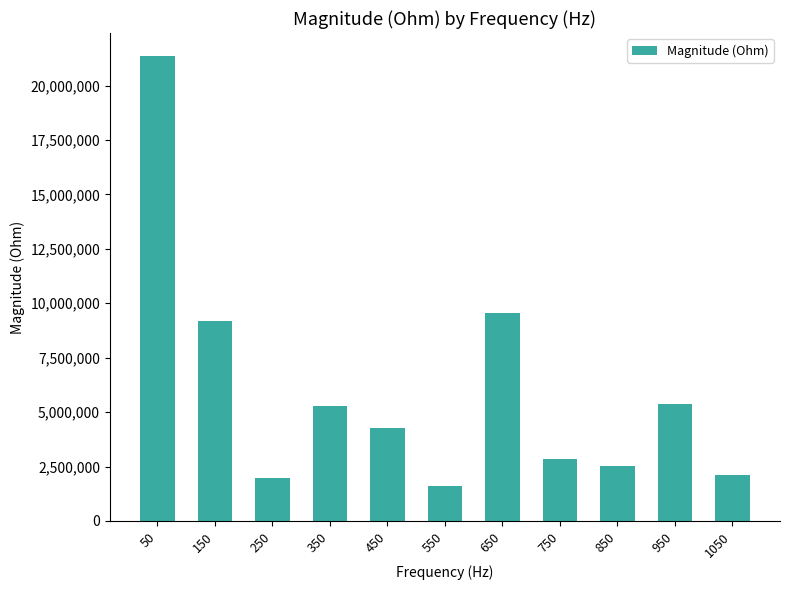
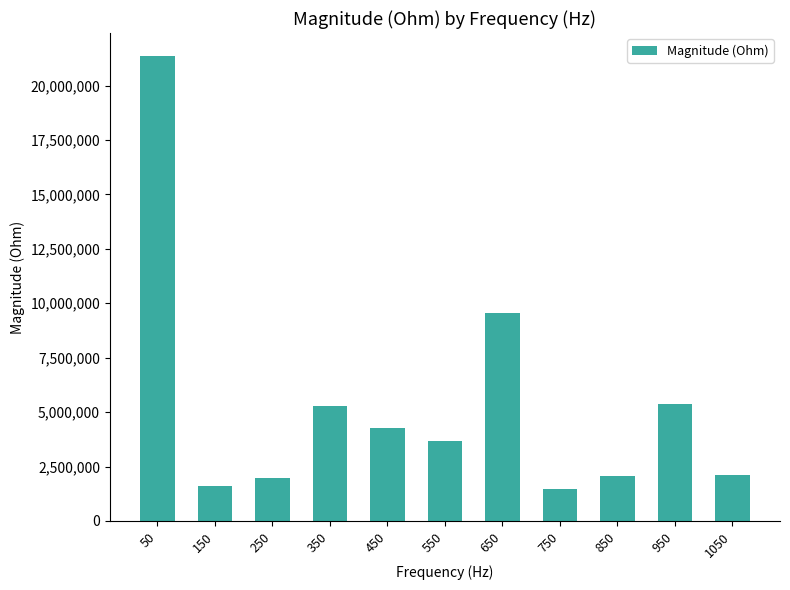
150: 9,200,000 -> 1,600,000
550: 1,600,000 -> 3,700,000
750: 2,800,000 -> 1,500,000
850: 2,500,000 -> 2,100,000
